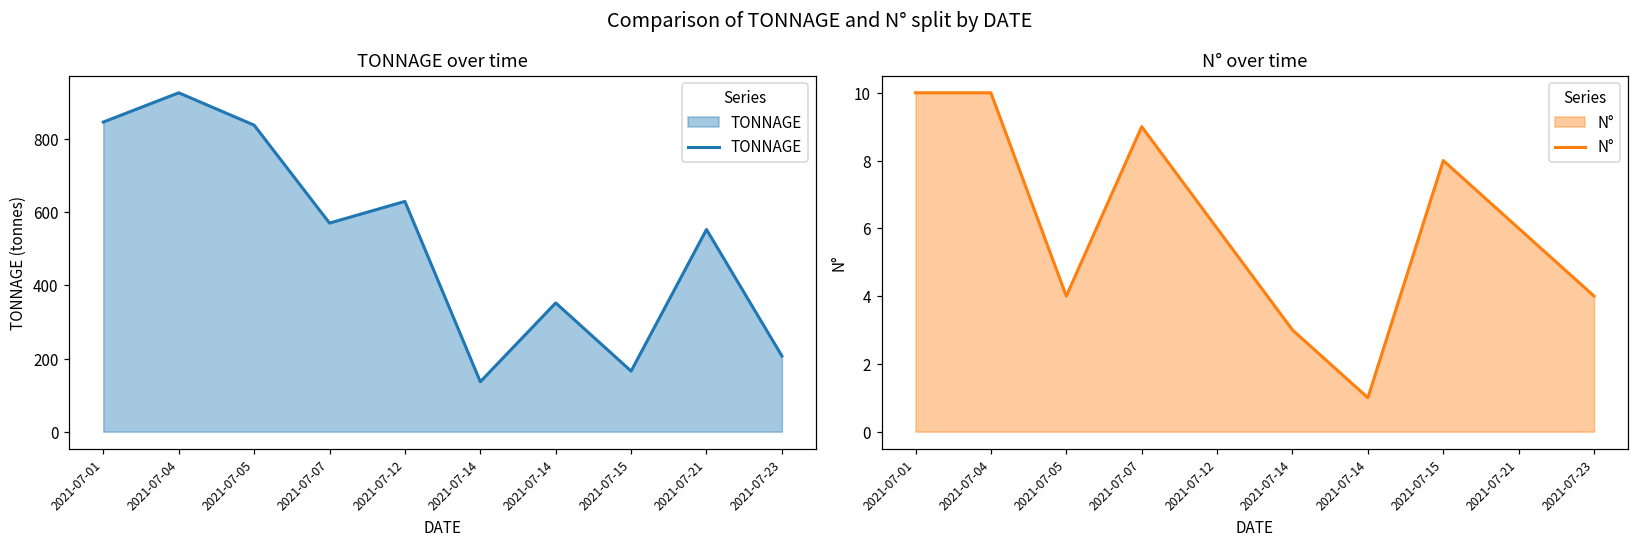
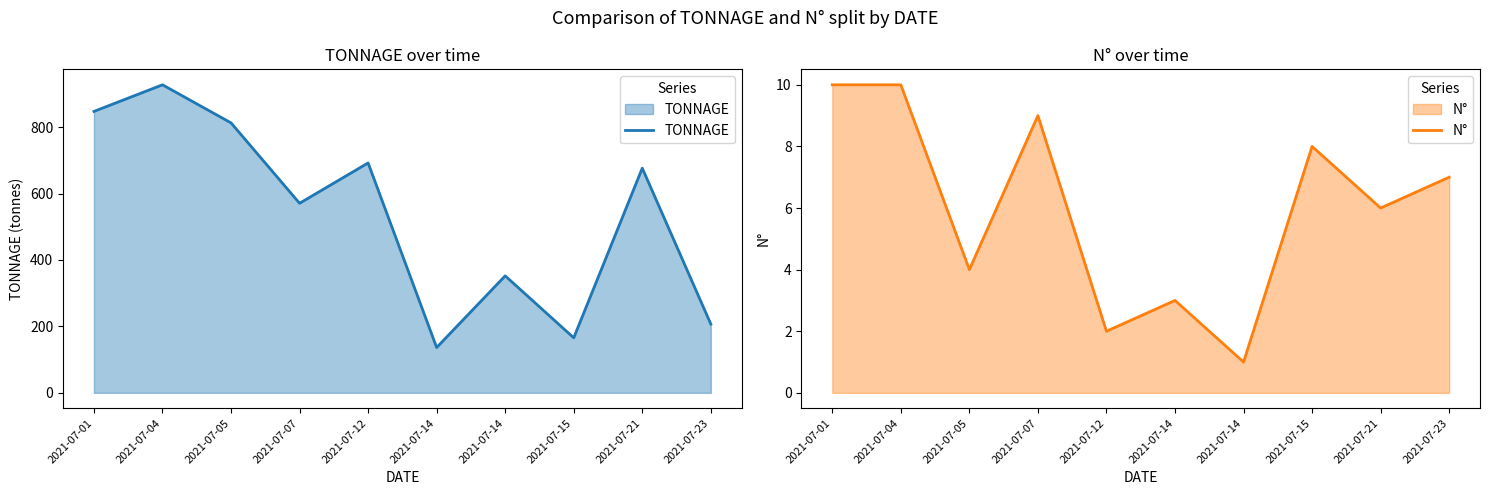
TONNAGE over time, 2021-07-05: 840 -> 810
TONNAGE over time, 2021-07-12: 630 -> 690
TONNAGE over time, 2021-07-21: 550 -> 680
N° over time, 2021-07-12: 6 -> 2
N° over time, 2021-07-23: 4 -> 7
